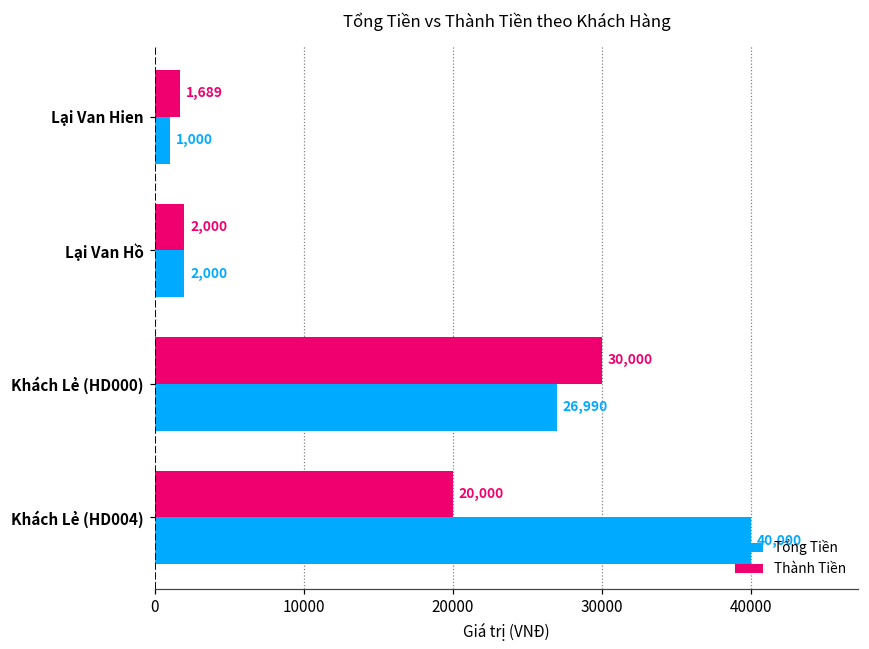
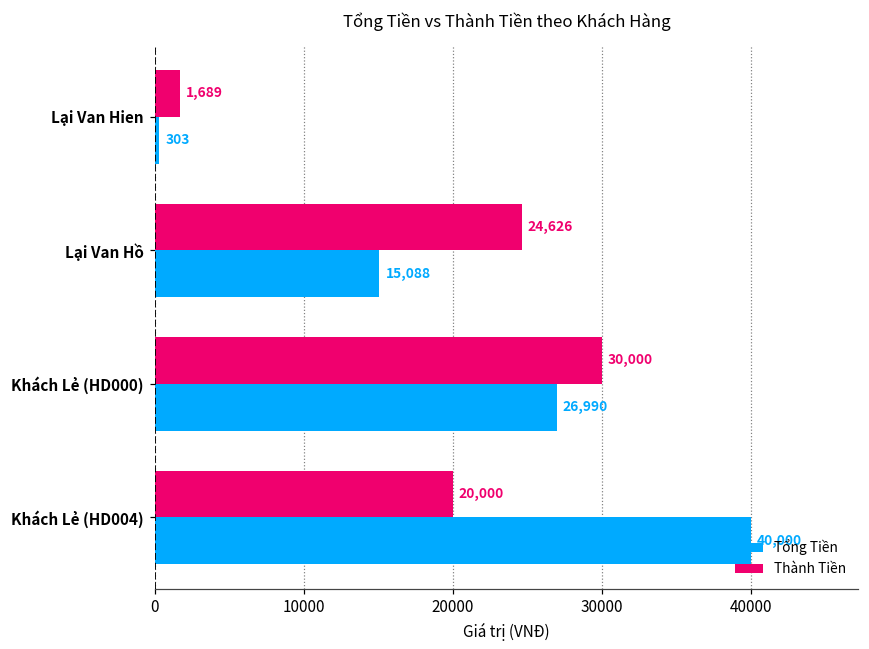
Tổng Tiền, Lại Van Hien: 1,000 -> 303
Thành Tiền, Lại Van Hồ: 2,000 -> 24,626
Tổng Tiền, Lại Van Hồ: 2,000 -> 15,088
